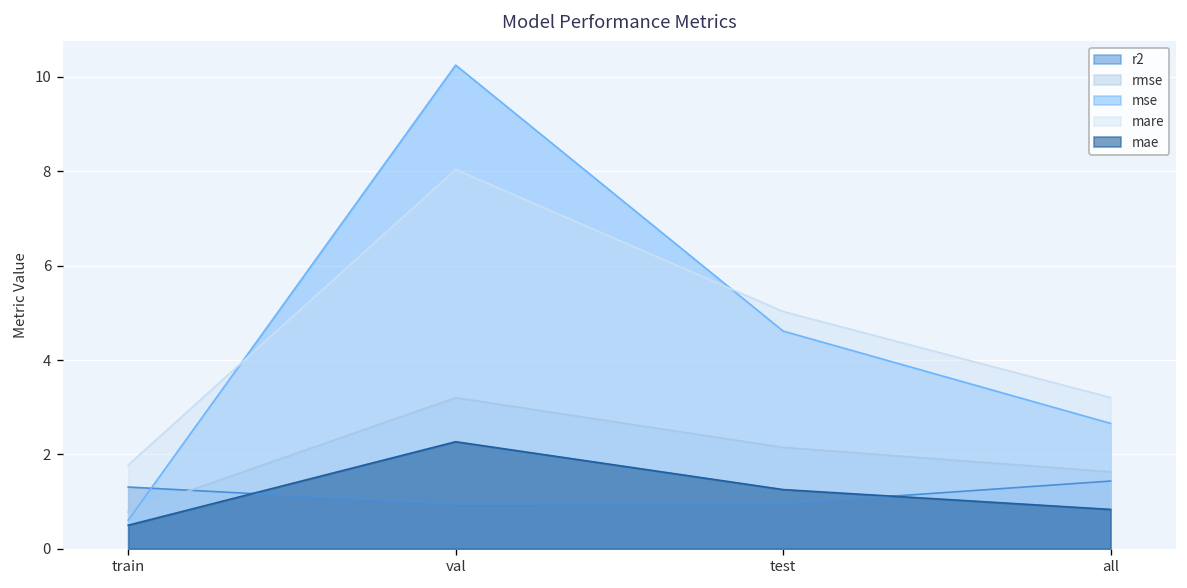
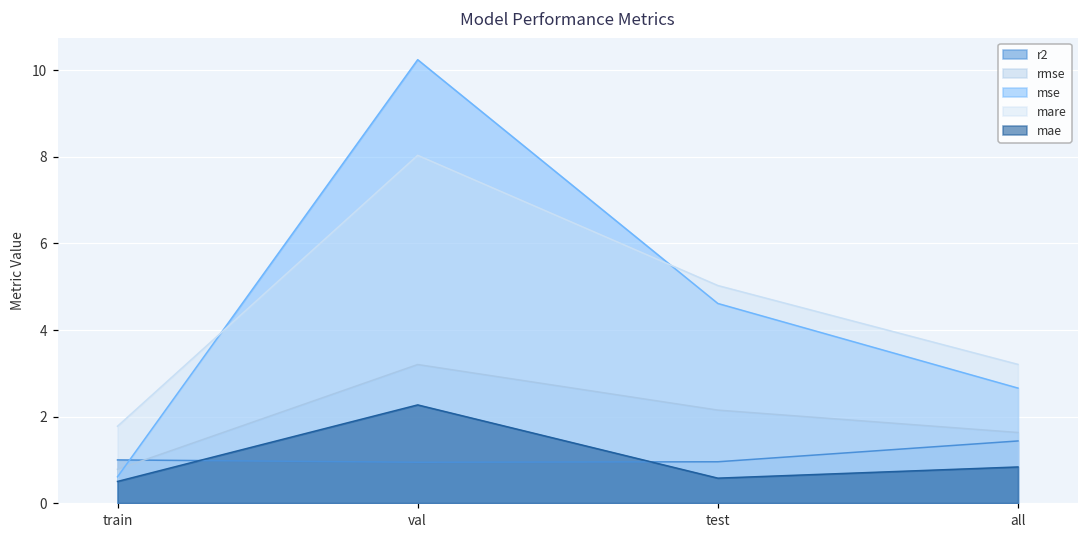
r2, train: 1.3 -> 1.0
mae, test: 1.3 -> 0.6
